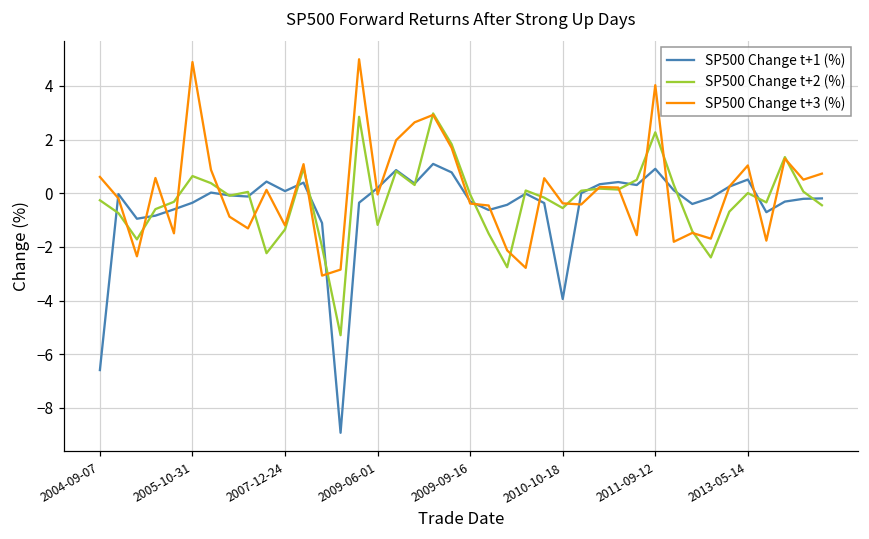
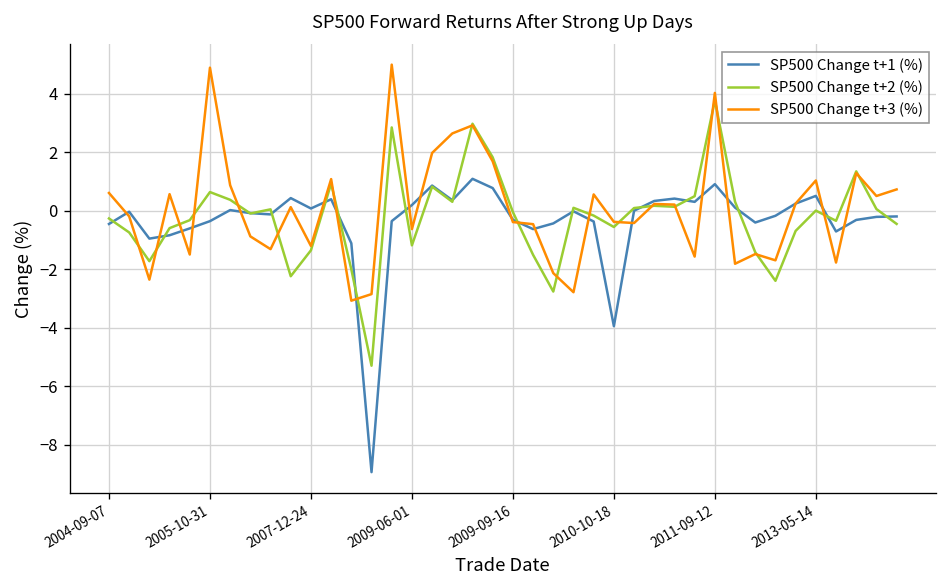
SP500 Change t+1 (%), 2004-09-07: -6.6 -> -0.4
SP500 Change t+3 (%), 2009-06-01: 0.0 -> -0.6
SP500 Change t+2 (%), 2011-09-12: 2.3 -> 3.8
